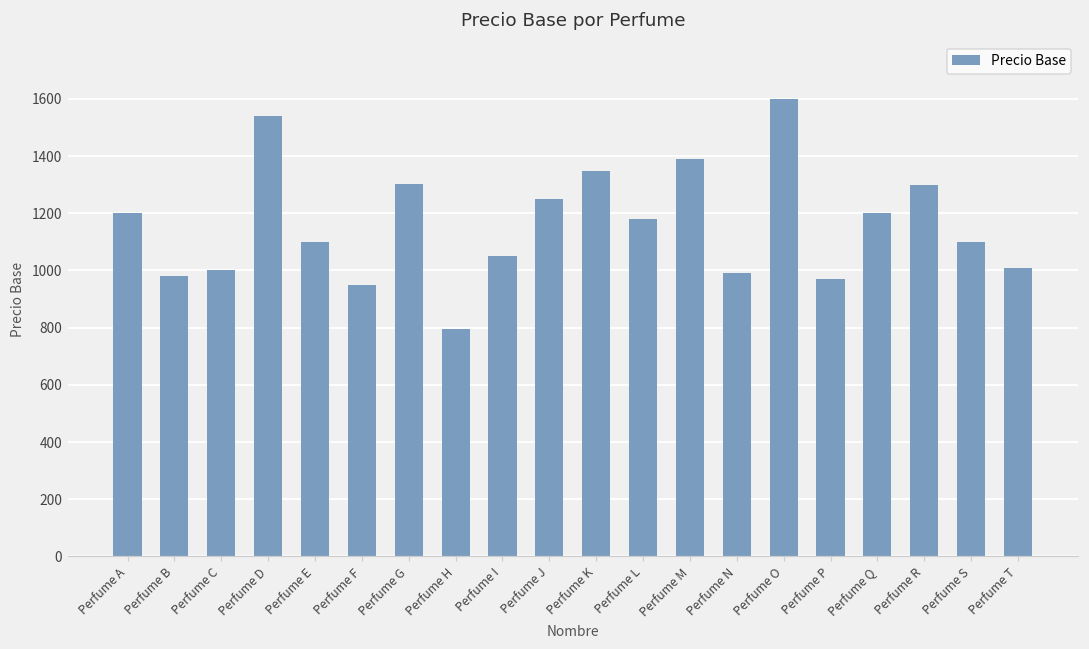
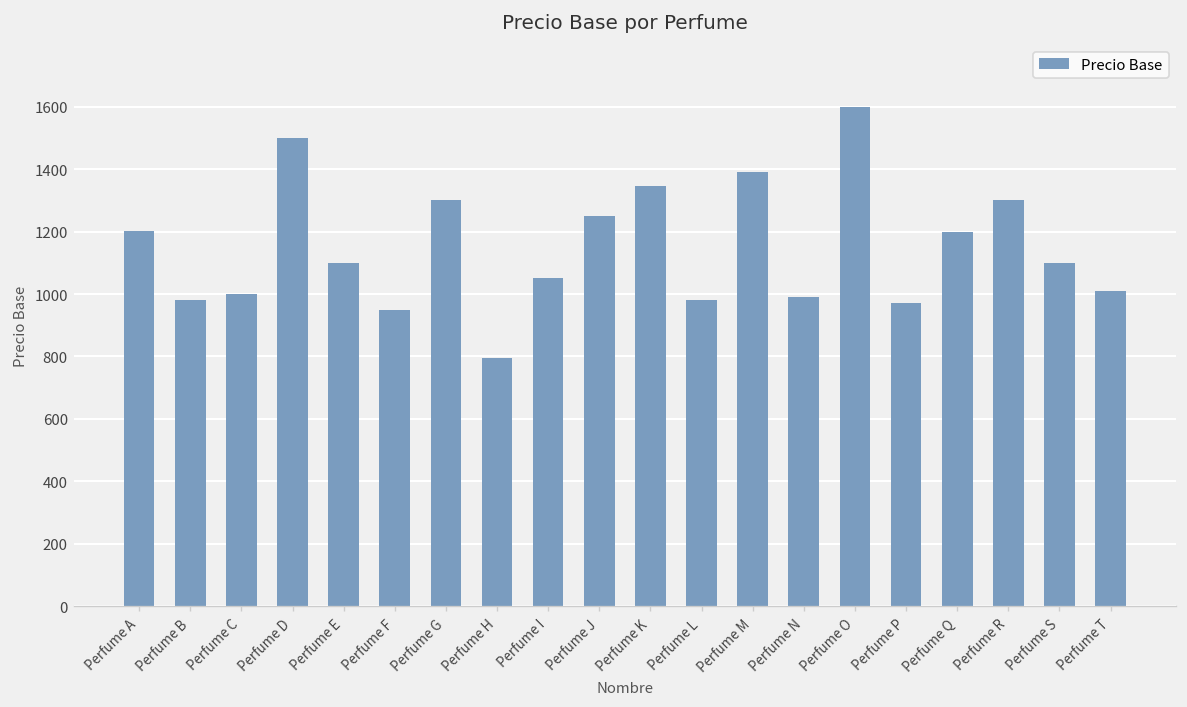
Perfume D: 1540 -> 1500
Perfume L: 1180 -> 980
